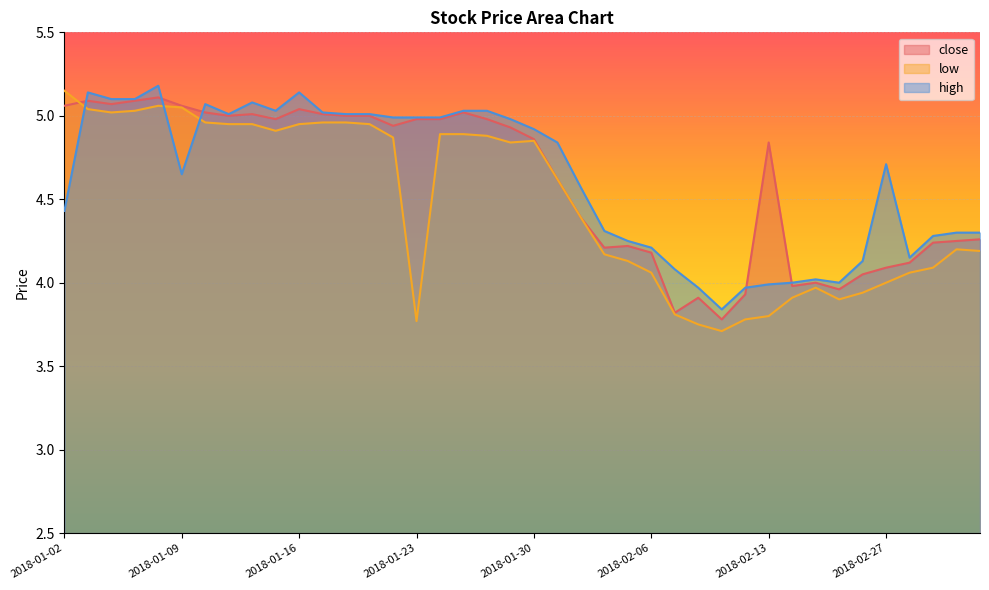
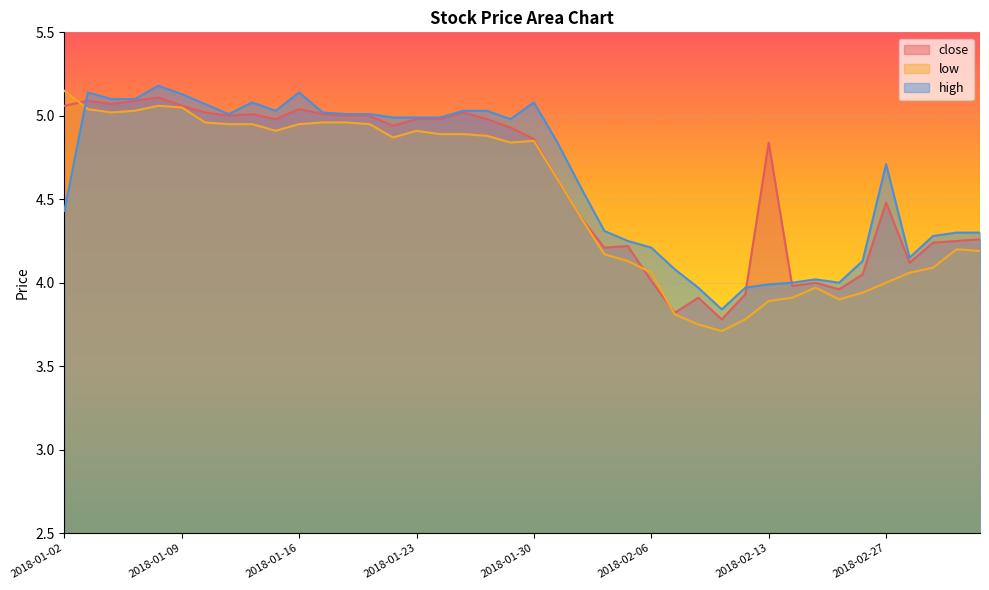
high, 2018-01-09: 4.65 -> 5.13
low, 2018-01-23: 3.77 -> 4.91
high, 2018-01-30: 4.92 -> 5.08
close, 2018-02-06: 4.18 -> 4.01
low, 2018-02-13: 3.80 -> 3.89
close, 2018-02-27: 4.09 -> 4.48
